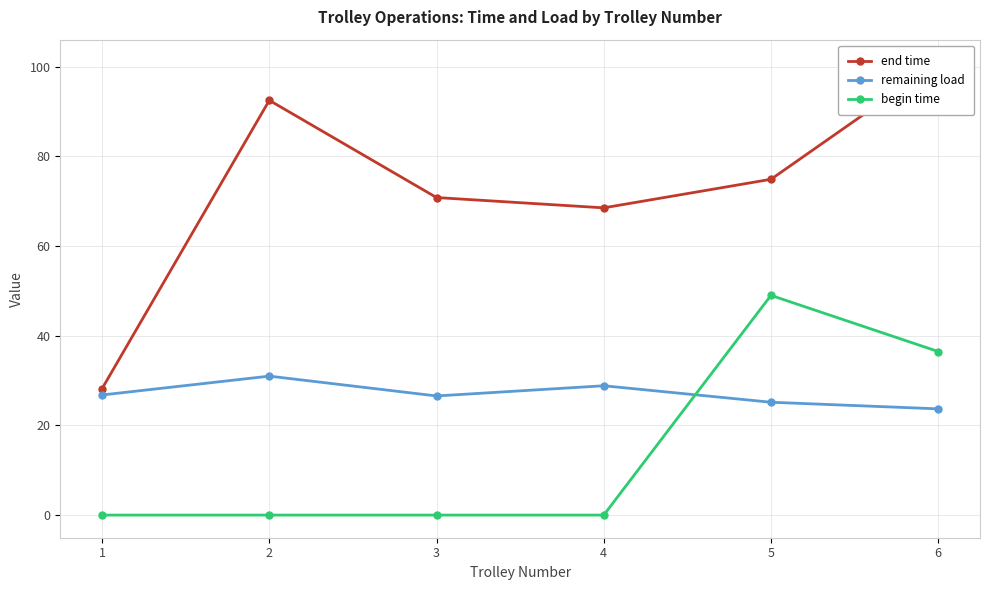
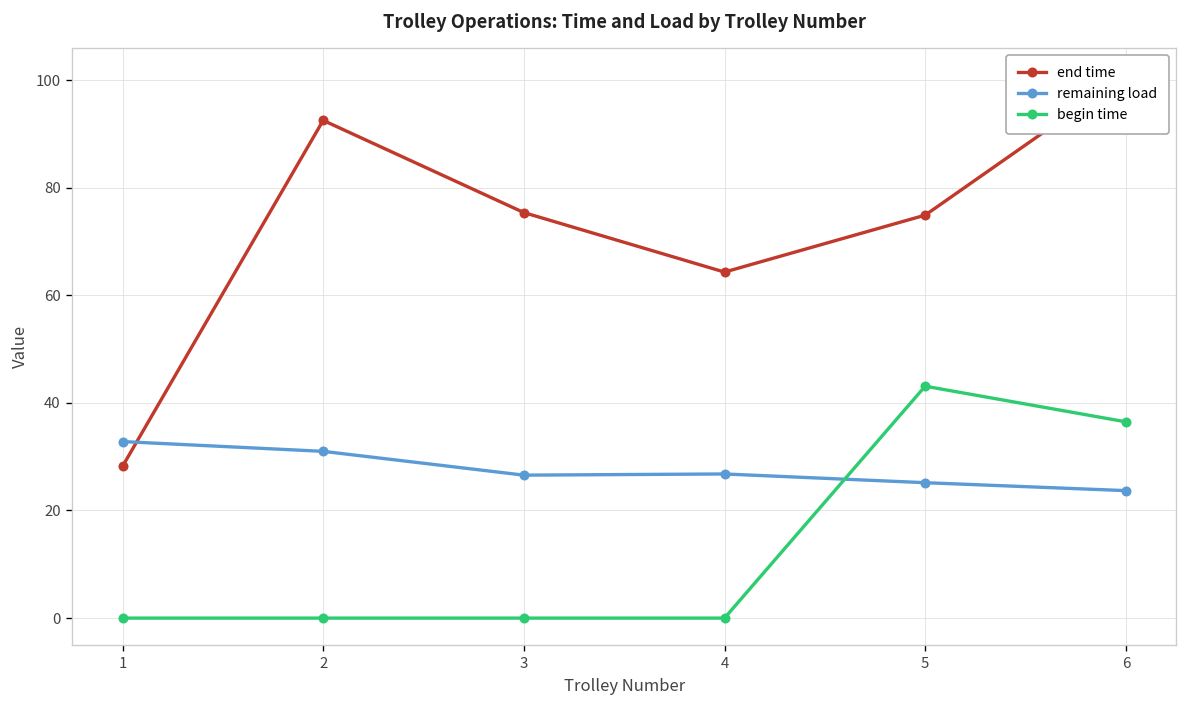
remaining load, 1: 27 -> 33
end time, 3: 71 -> 75
end time, 4: 69 -> 64
remaining load, 4: 29 -> 27
begin time, 5: 49 -> 43
